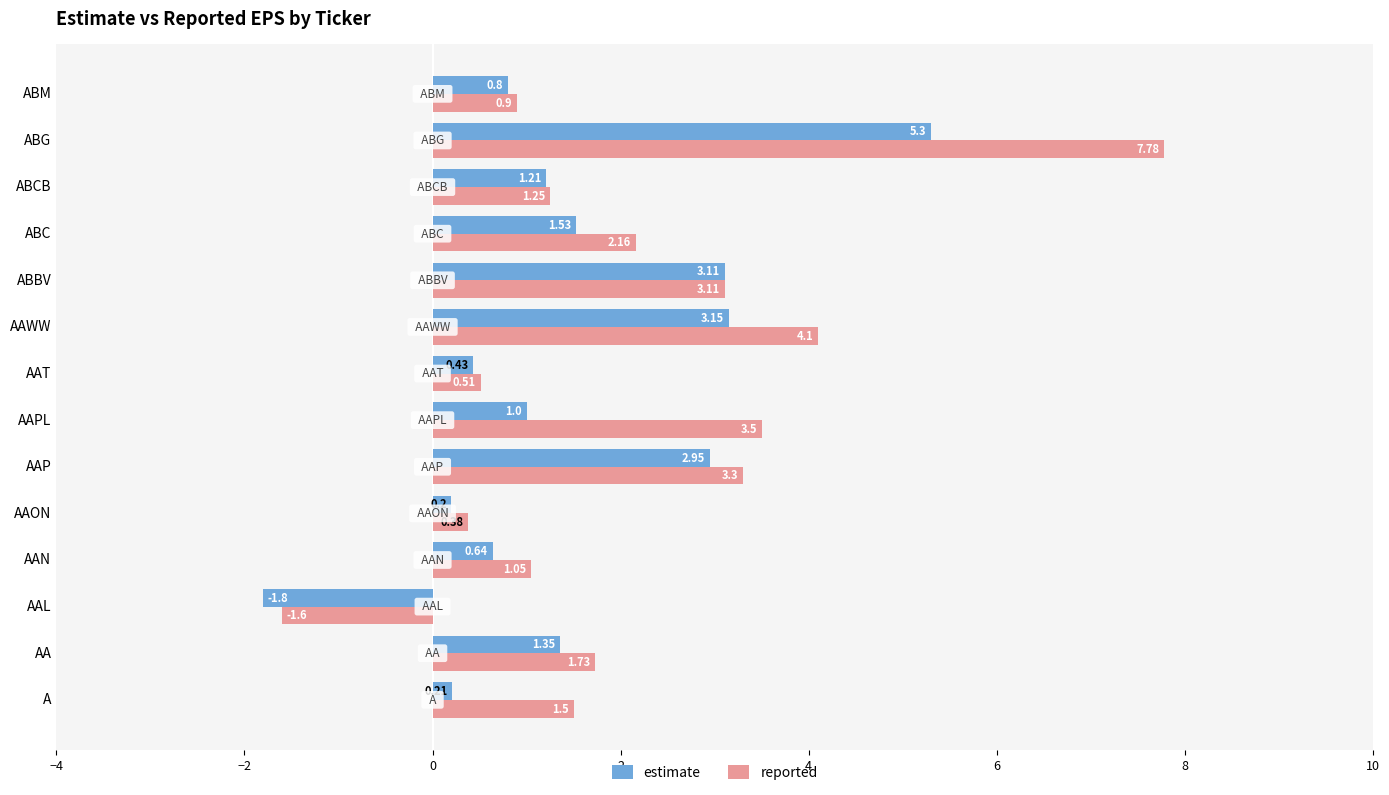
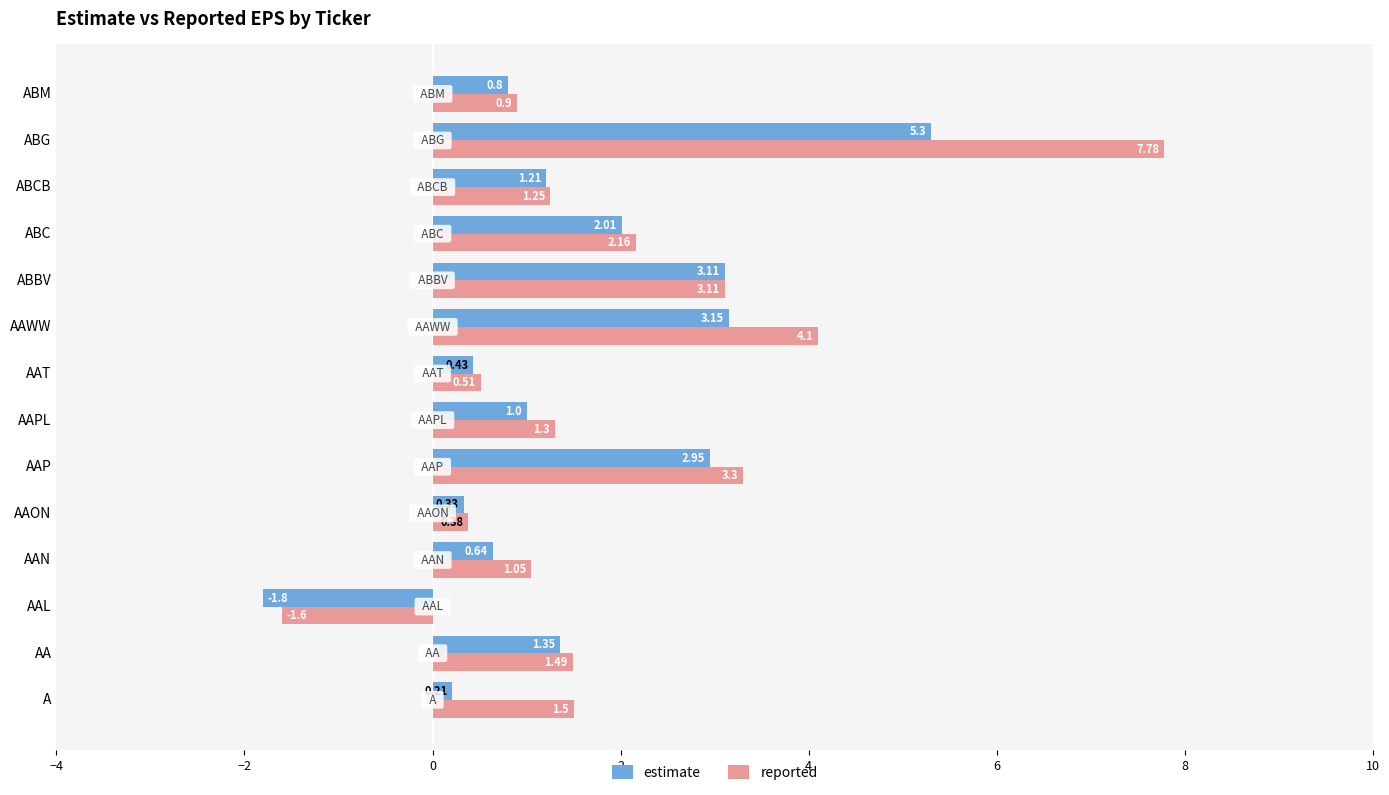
estimate, ABC: 1.53 -> 2.01
reported, AAPL: 3.5 -> 1.3
estimate, AAON: 0.2 -> 0.33
reported, AA: 1.73 -> 1.49
